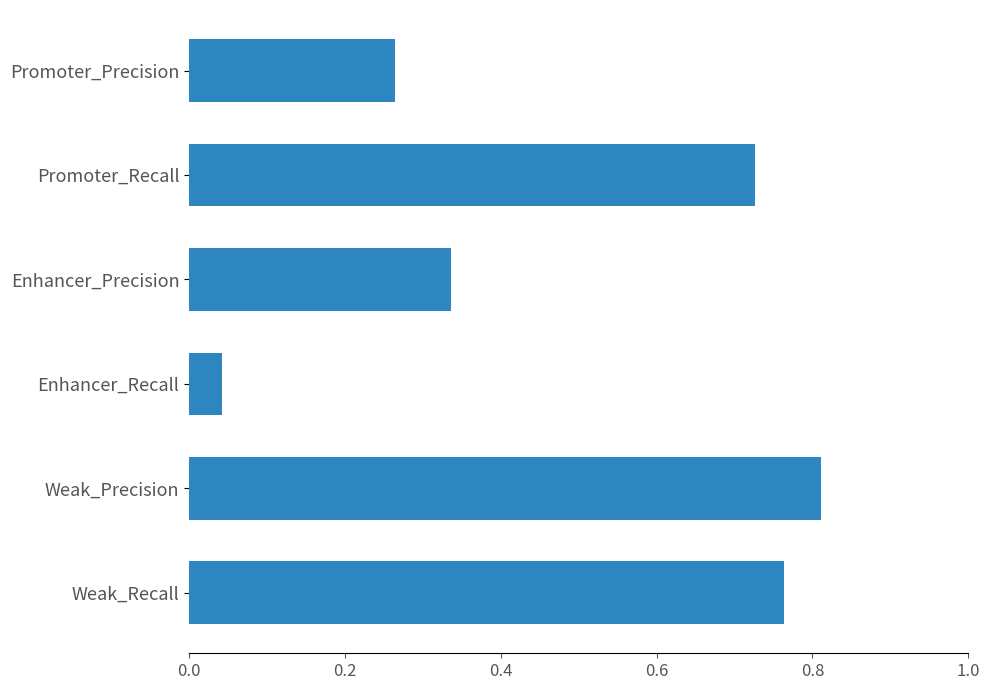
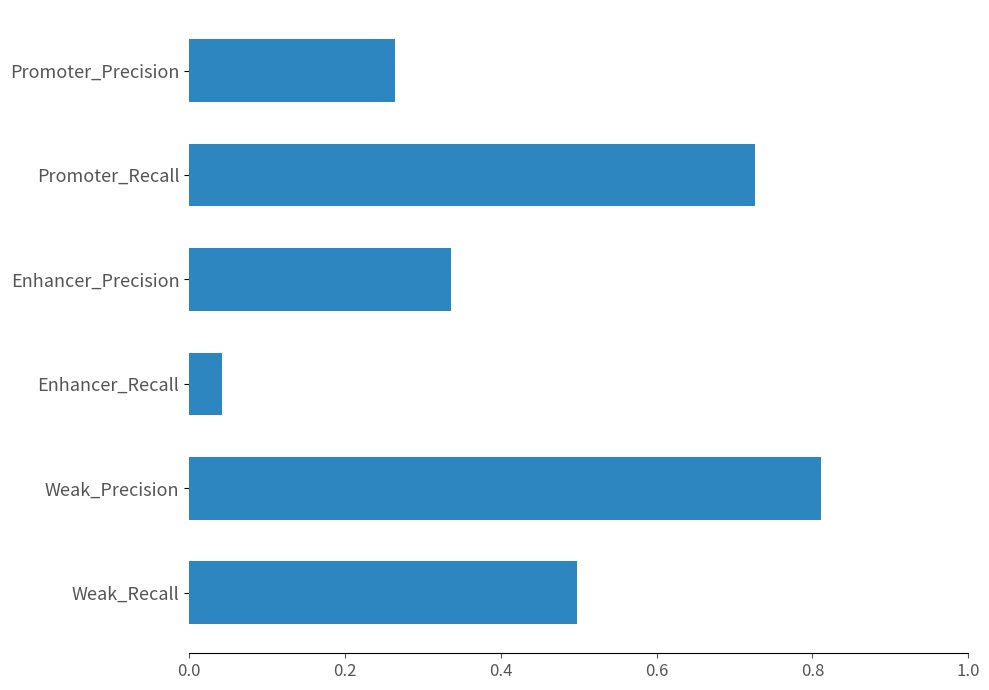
Weak_Recall: 0.76 -> 0.50
